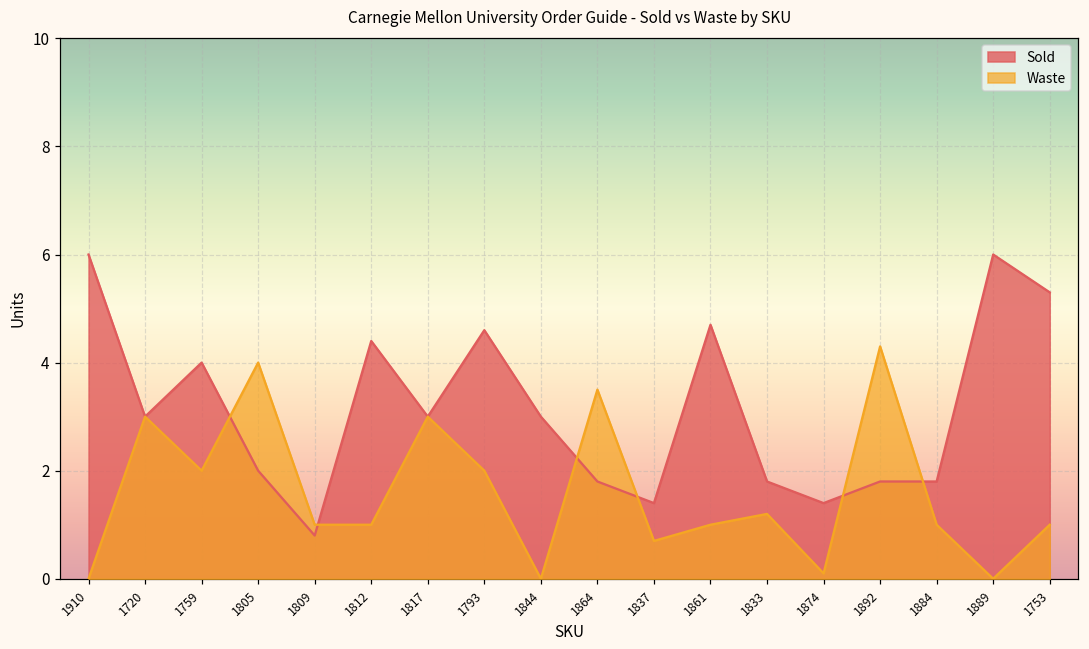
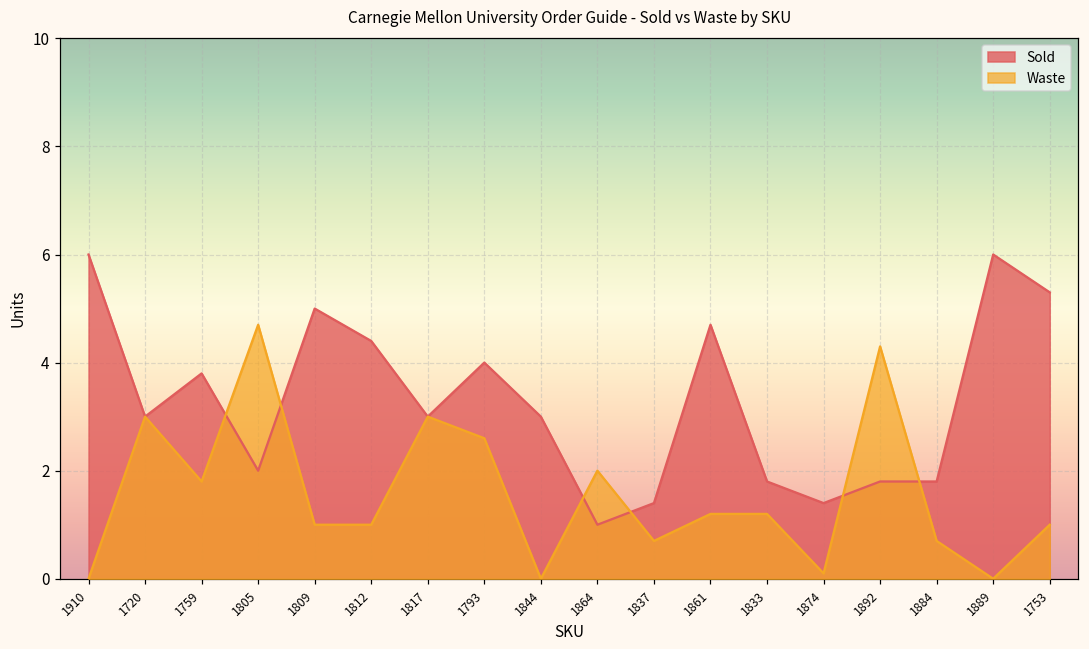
Sold, 1759: 4.0 -> 3.8
Waste, 1759: 2.0 -> 1.8
Waste, 1805: 4.0 -> 4.7
Sold, 1809: 0.8 -> 5.0
Sold, 1793: 4.6 -> 4.0
Waste, 1793: 2.0 -> 2.6
Sold, 1864: 1.8 -> 1.0
Waste, 1864: 3.5 -> 2.0
Waste, 1861: 1.0 -> 1.2
Waste, 1884: 1.0 -> 0.7
